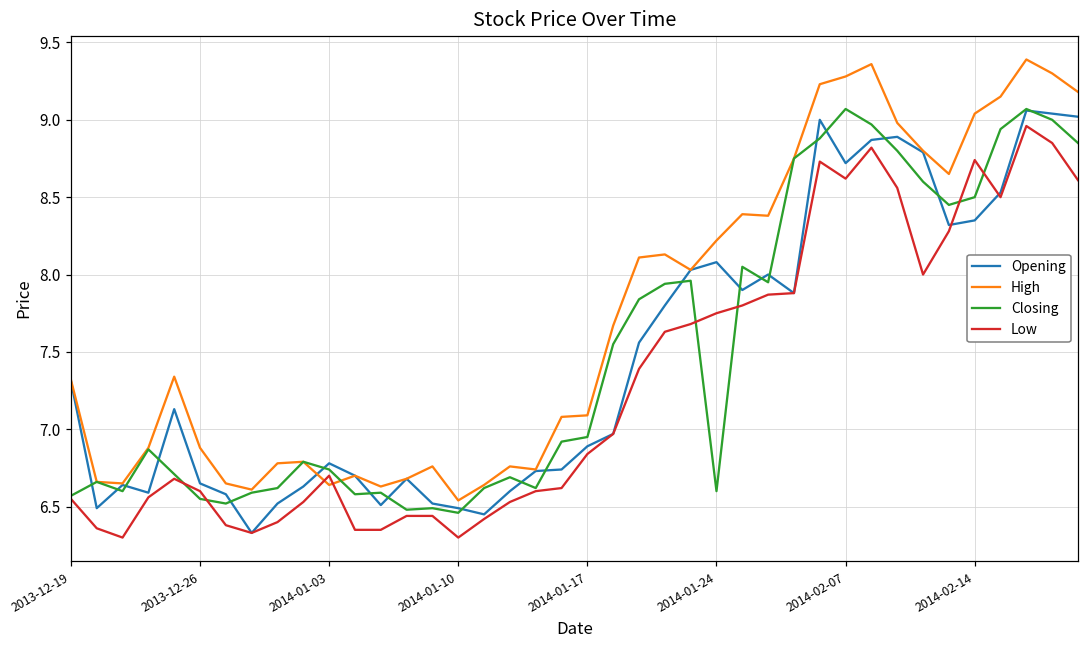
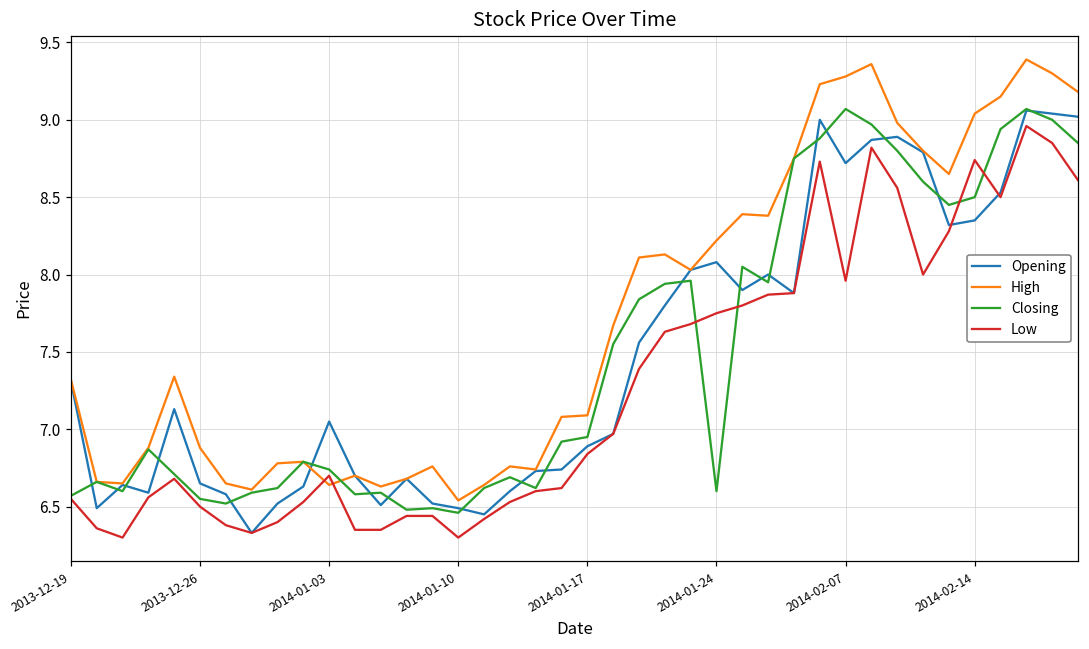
Low, 2013-12-26: 6.6 -> 6.5
Opening, 2014-01-03: 6.78 -> 7.05
Low, 2014-02-07: 8.62 -> 7.96
